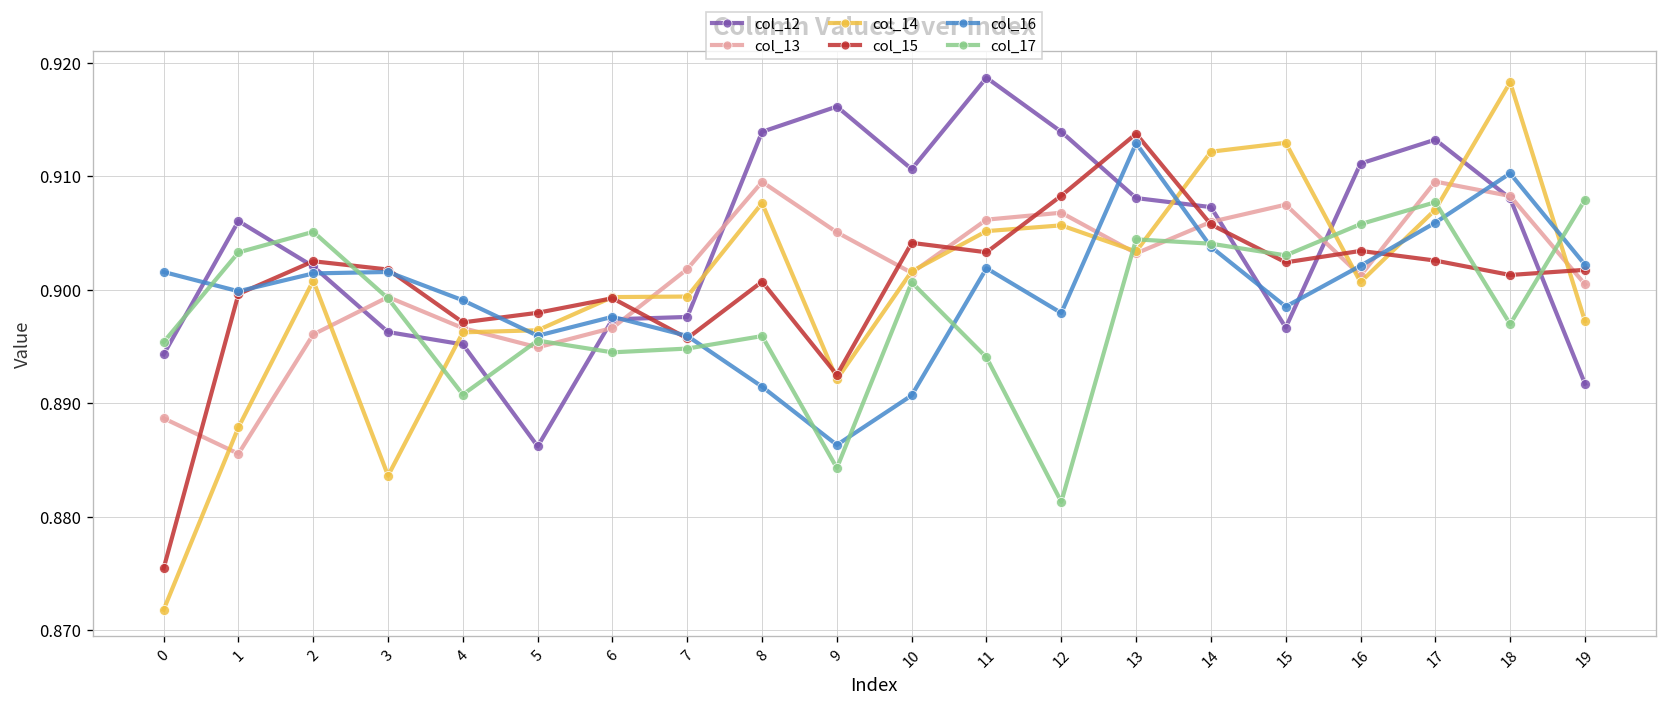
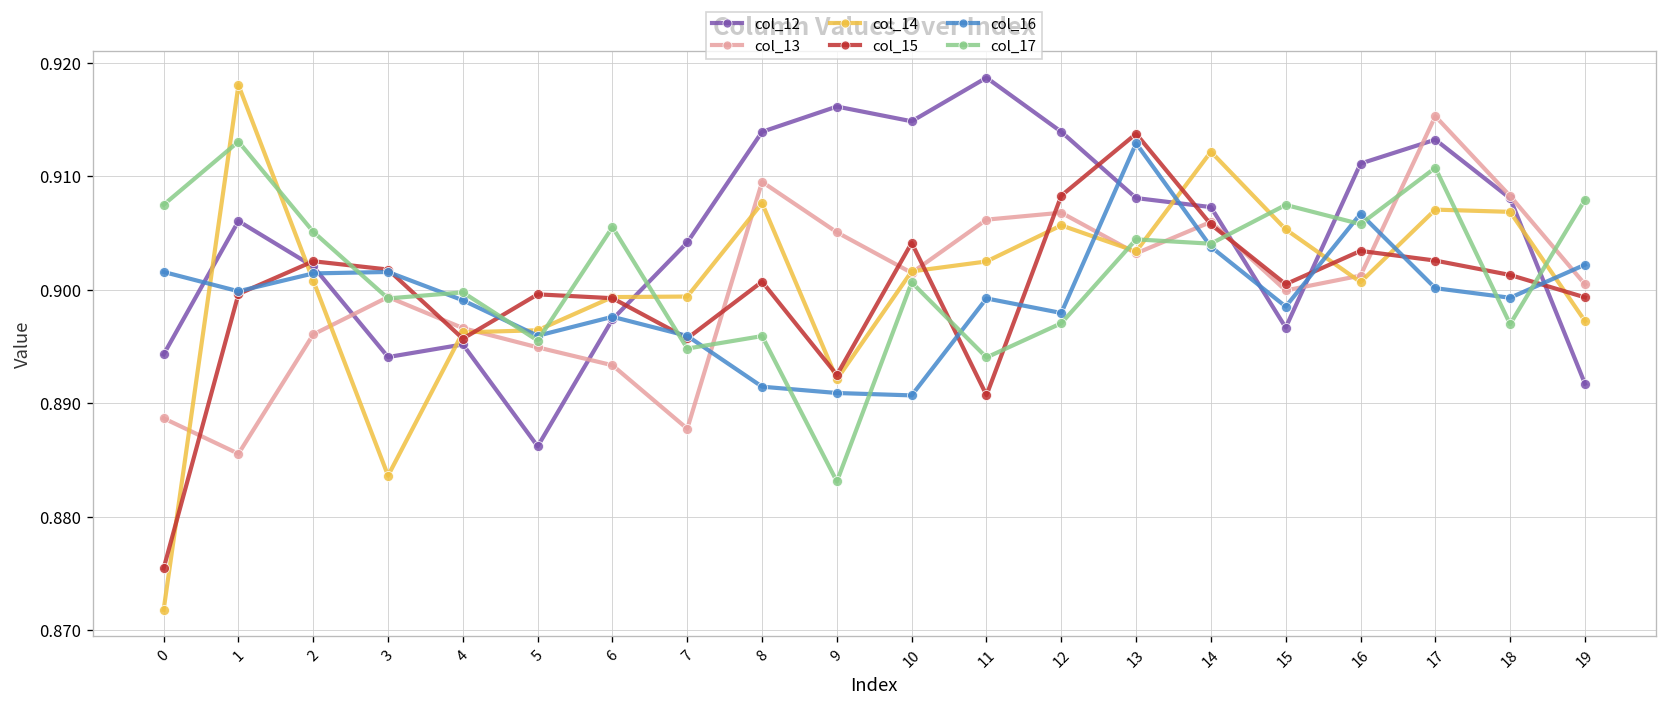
col_17, 0: 0.895 -> 0.907
col_14, 1: 0.888 -> 0.918
col_17, 1: 0.903 -> 0.913
col_12, 3: 0.896 -> 0.894
col_15, 4: 0.897 -> 0.896
col_17, 4: 0.891 -> 0.900
col_15, 5: 0.898 -> 0.900
col_13, 6: 0.897 -> 0.893
col_17, 6: 0.894 -> 0.906
col_12, 7: 0.898 -> 0.904
col_13, 7: 0.902 -> 0.888
col_16, 9: 0.886 -> 0.891
col_17, 9: 0.884 -> 0.883
col_12, 10: 0.911 -> 0.915
col_14, 11: 0.905 -> 0.902
col_15, 11: 0.903 -> 0.891
col_16, 11: 0.902 -> 0.899
col_17, 12: 0.881 -> 0.897
col_13, 15: 0.907 -> 0.900
col_14, 15: 0.913 -> 0.905
col_15, 15: 0.902 -> 0.900
col_17, 15: 0.903 -> 0.907
col_16, 16: 0.902 -> 0.907
col_13, 17: 0.910 -> 0.915
col_16, 17: 0.906 -> 0.900
col_17, 17: 0.908 -> 0.911
col_14, 18: 0.918 -> 0.907
col_16, 18: 0.910 -> 0.899
col_15, 19: 0.902 -> 0.899
